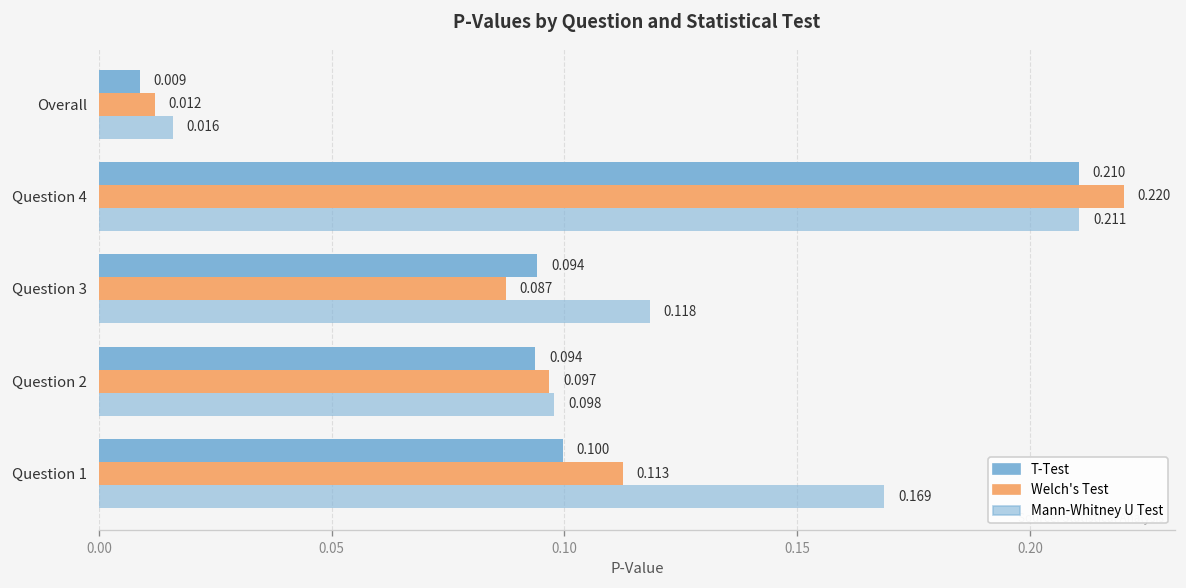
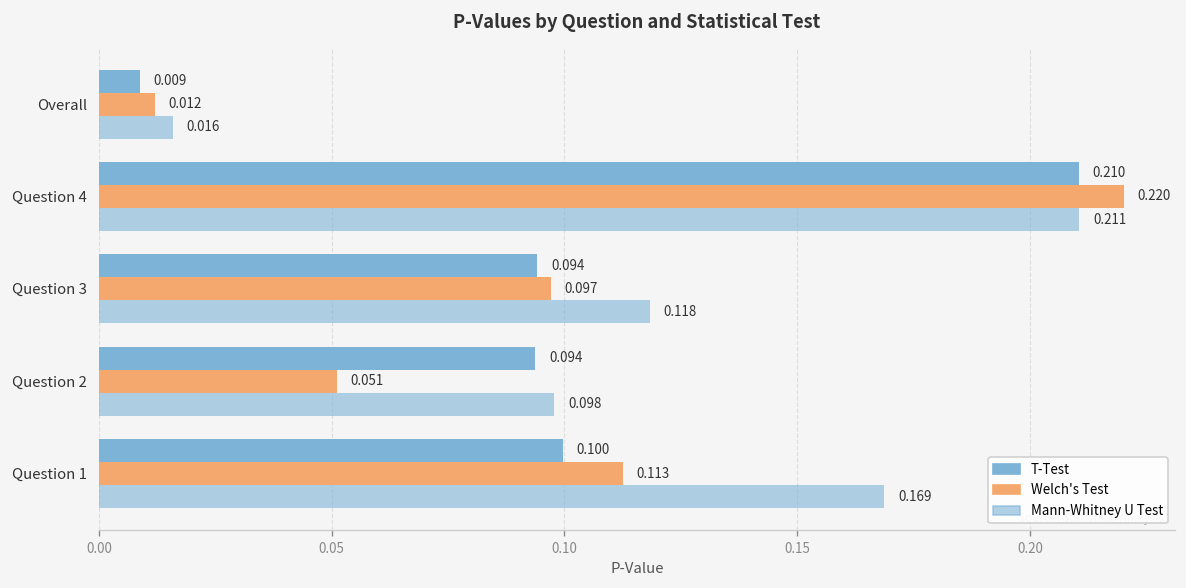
Welch's Test, Question 3: 0.087 -> 0.097
Welch's Test, Question 2: 0.097 -> 0.051
